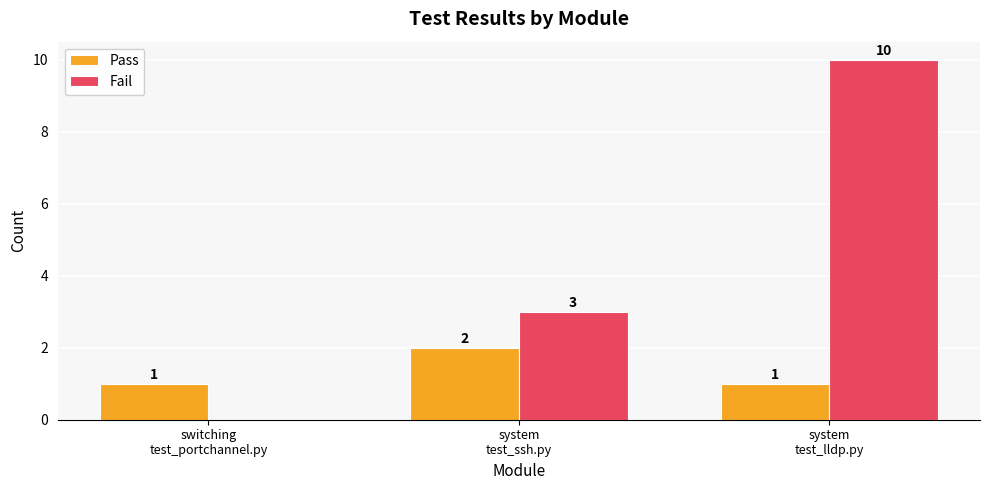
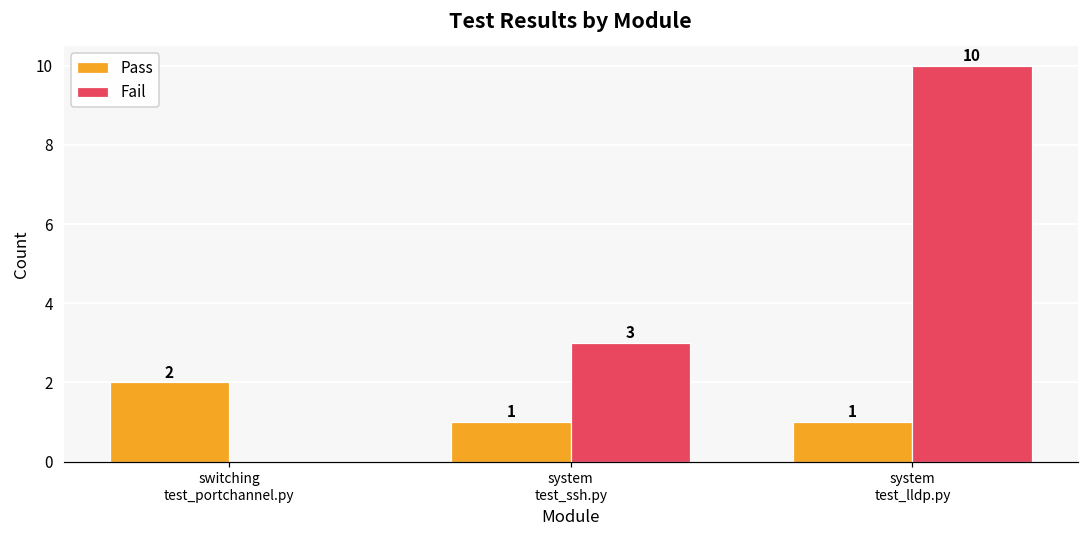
Pass, switching test_portchannel.py: 1 -> 2
Pass, system test_ssh.py: 2 -> 1
